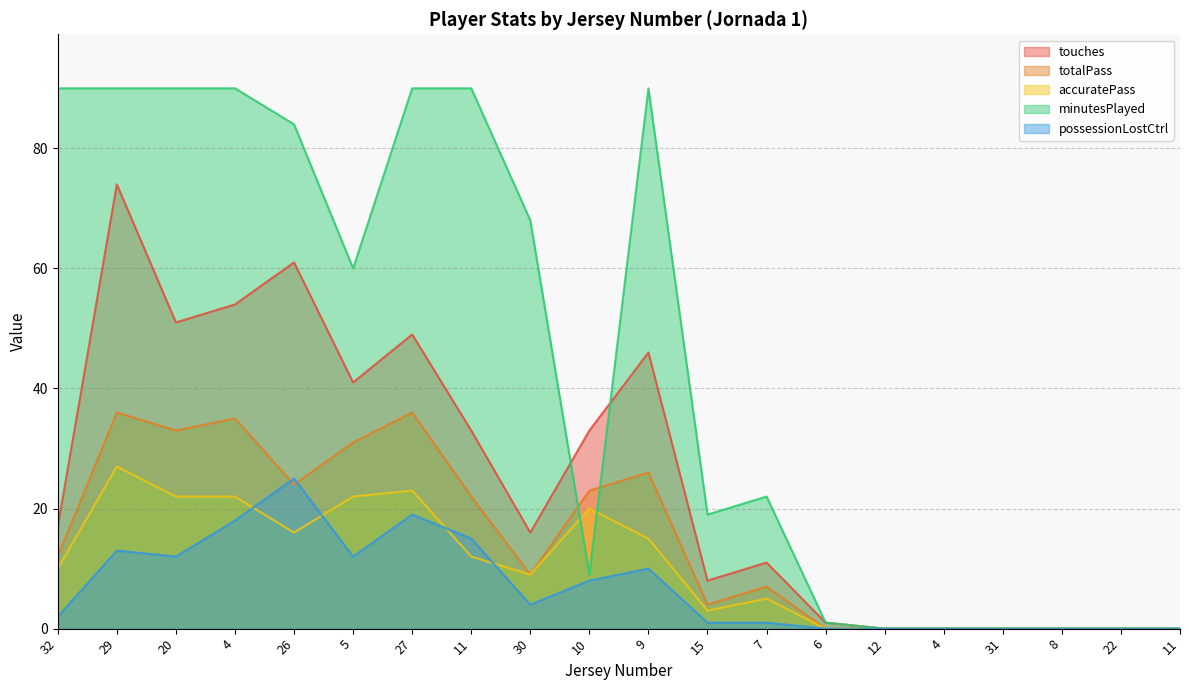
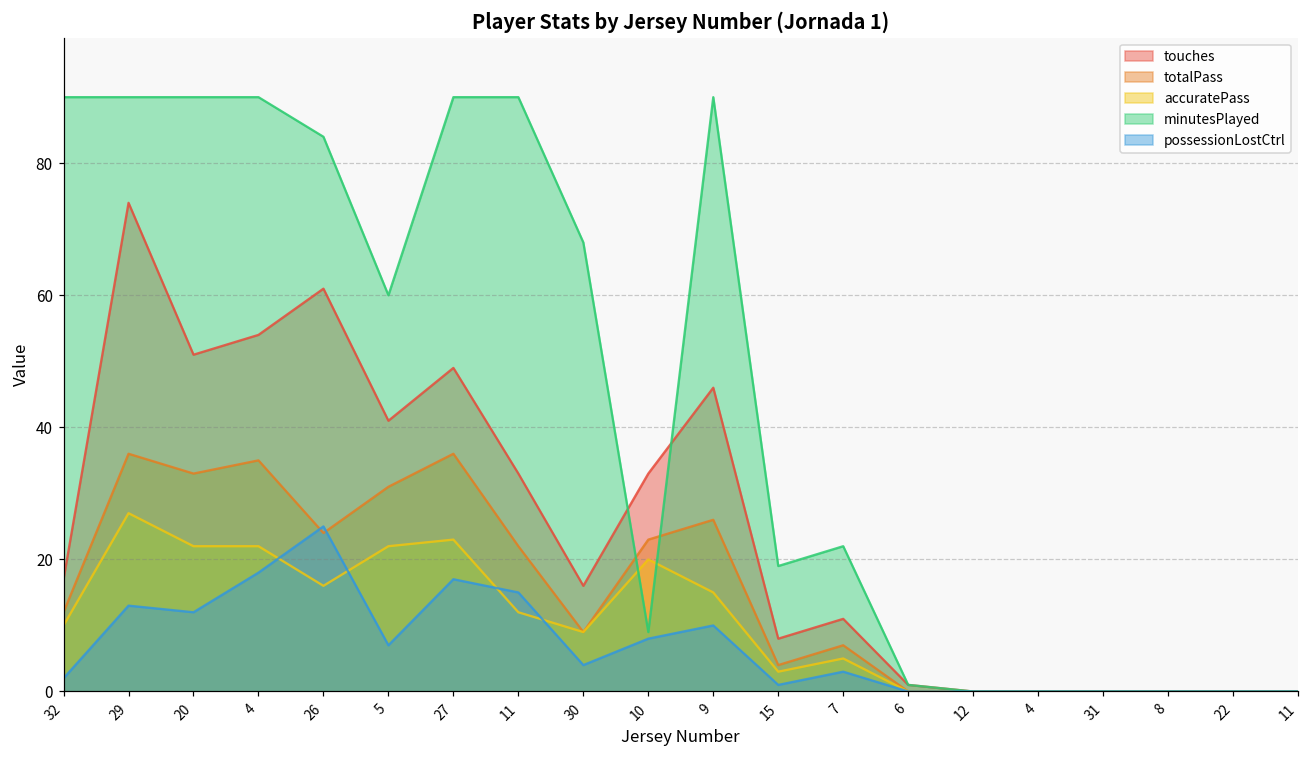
possessionLostCtrl, 5: 12 -> 7
possessionLostCtrl, 27: 19 -> 17
possessionLostCtrl, 7: 1 -> 3
